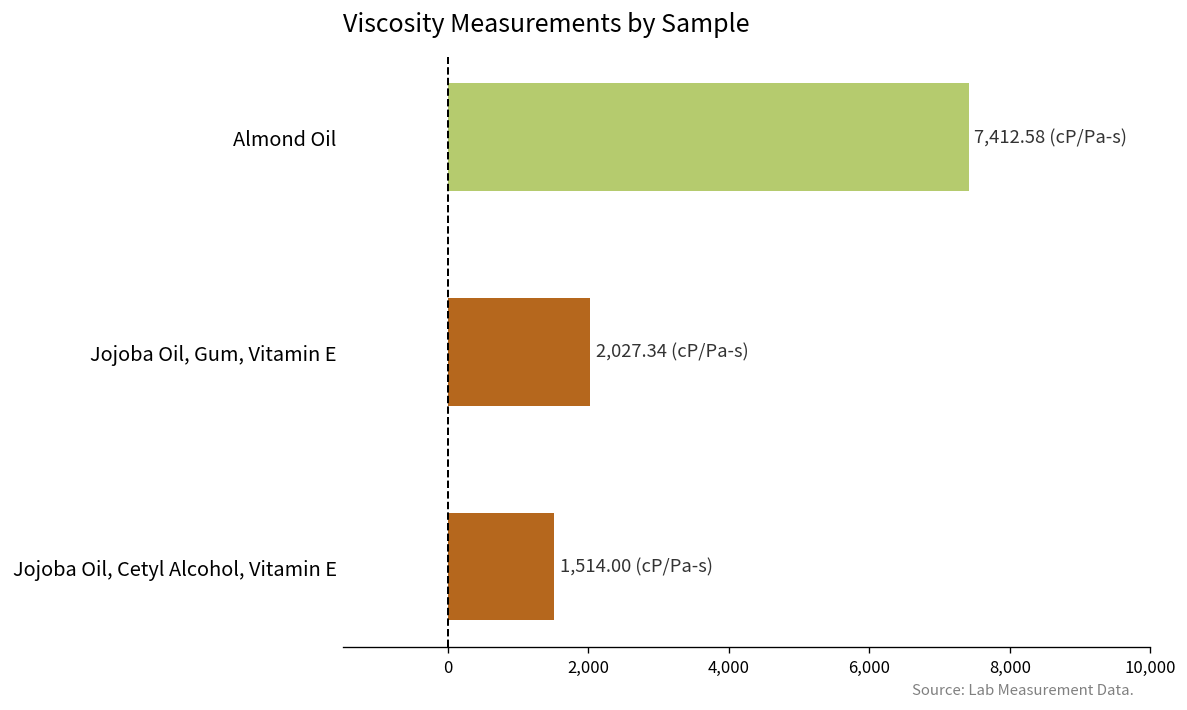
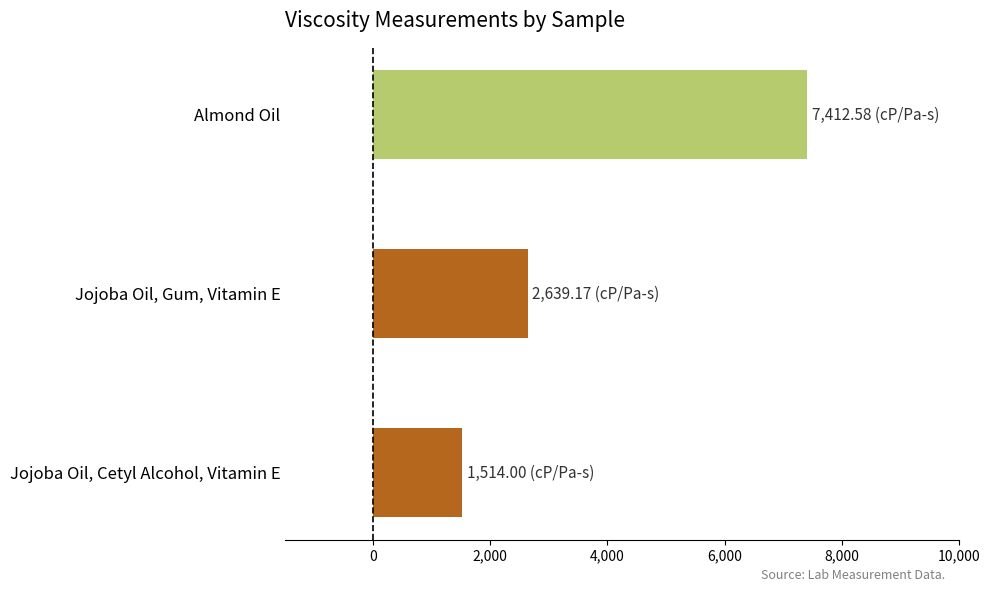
Jojoba Oil, Gum, Vitamin E: 2,027.34 -> 2,639.17
